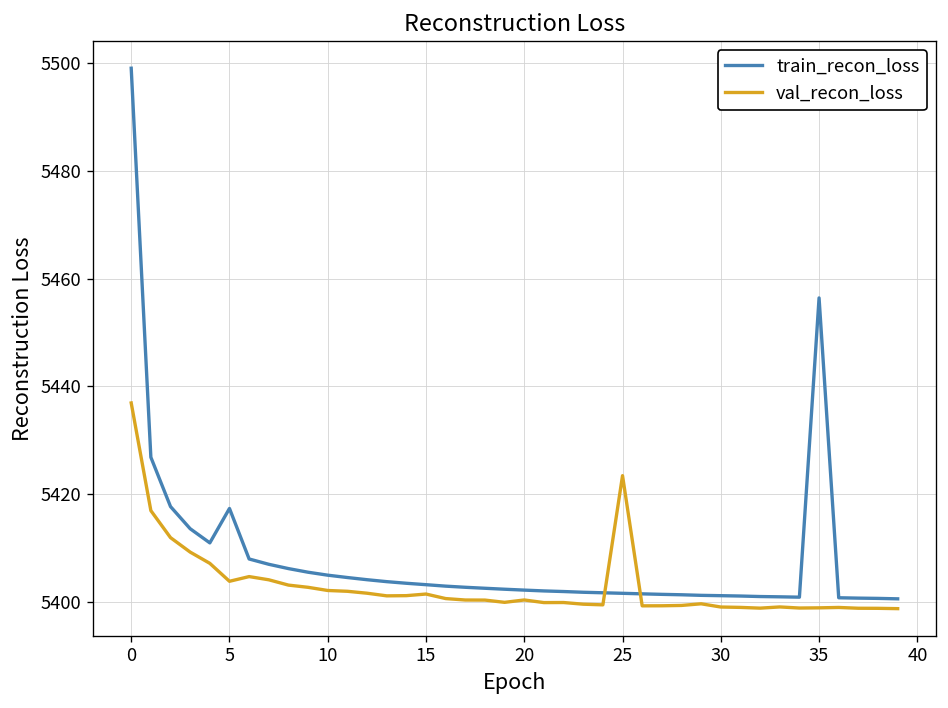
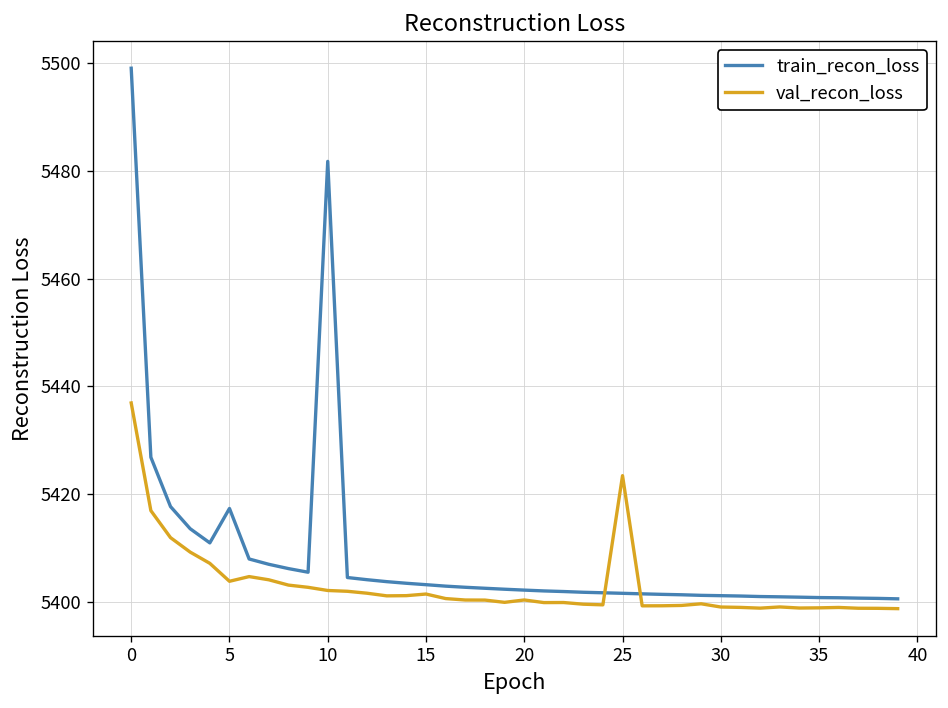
train_recon_loss, 10: 5405 -> 5482
train_recon_loss, 35: 5456 -> 5401
